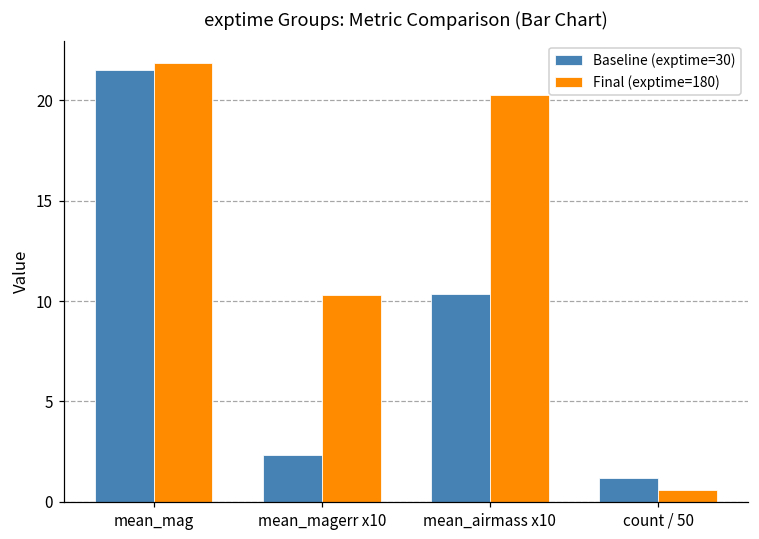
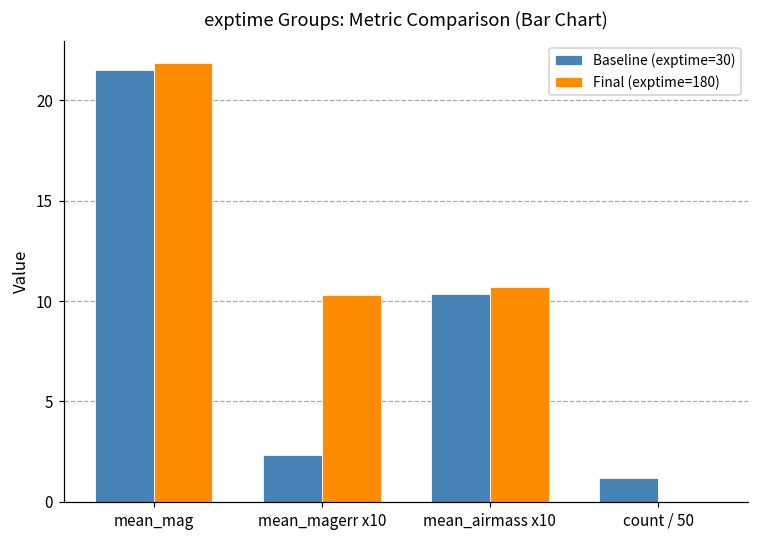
Final (exptime=180), mean_airmass x10: 20.3 -> 10.7
Final (exptime=180), count / 50: 0.6 -> 0.0
